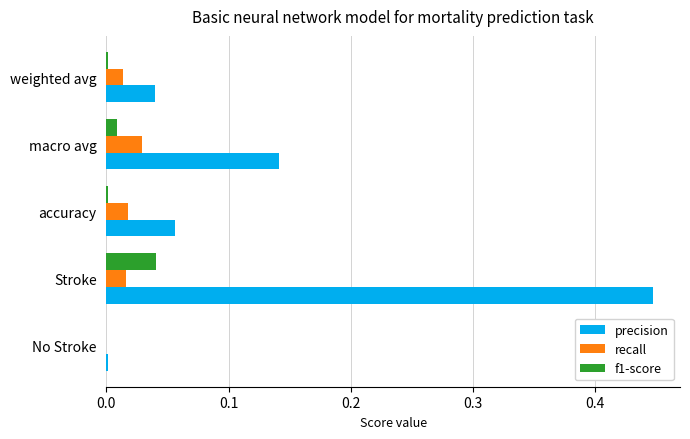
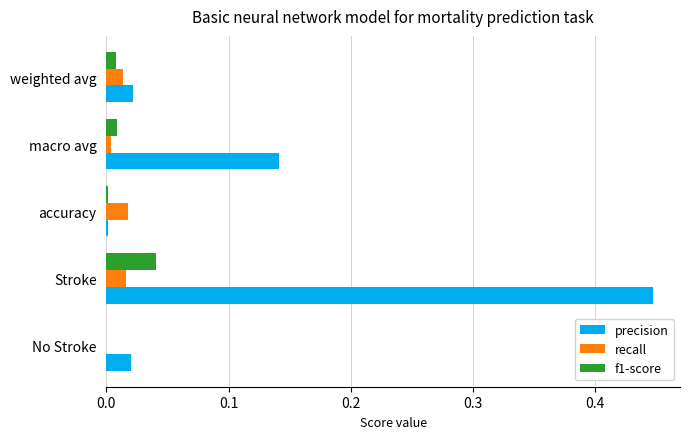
f1-score, weighted avg: 0.001 -> 0.008
precision, weighted avg: 0.040 -> 0.022
recall, macro avg: 0.029 -> 0.004
precision, accuracy: 0.056 -> 0.001
precision, No Stroke: 0.001 -> 0.020
